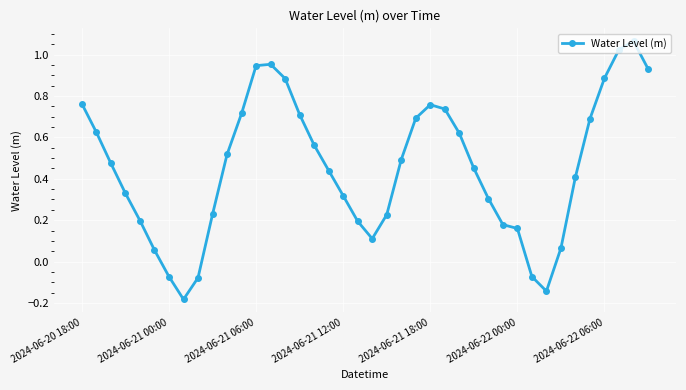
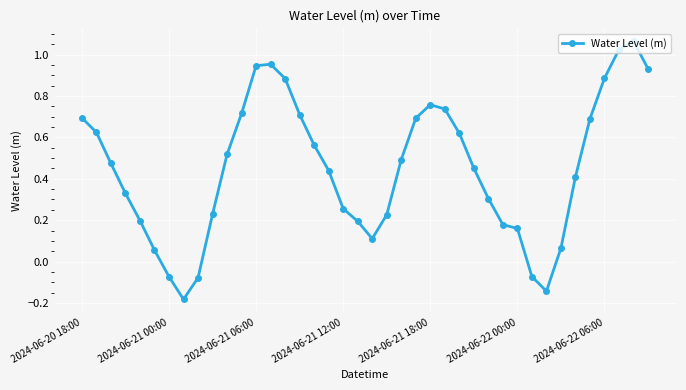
2024-06-20 18:00: 0.76 -> 0.69
2024-06-21 12:00: 0.32 -> 0.26
